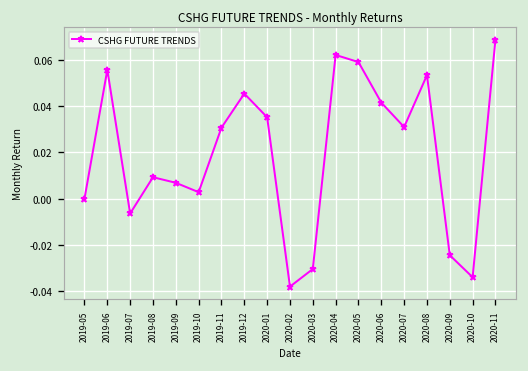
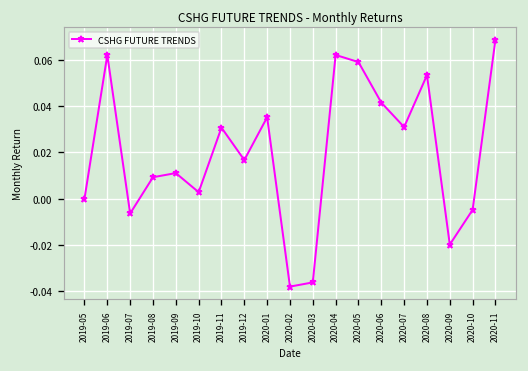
2019-06: 0.056 -> 0.062
2019-09: 0.007 -> 0.011
2019-12: 0.045 -> 0.017
2020-03: -0.030 -> -0.036
2020-09: -0.024 -> -0.020
2020-10: -0.034 -> -0.005
